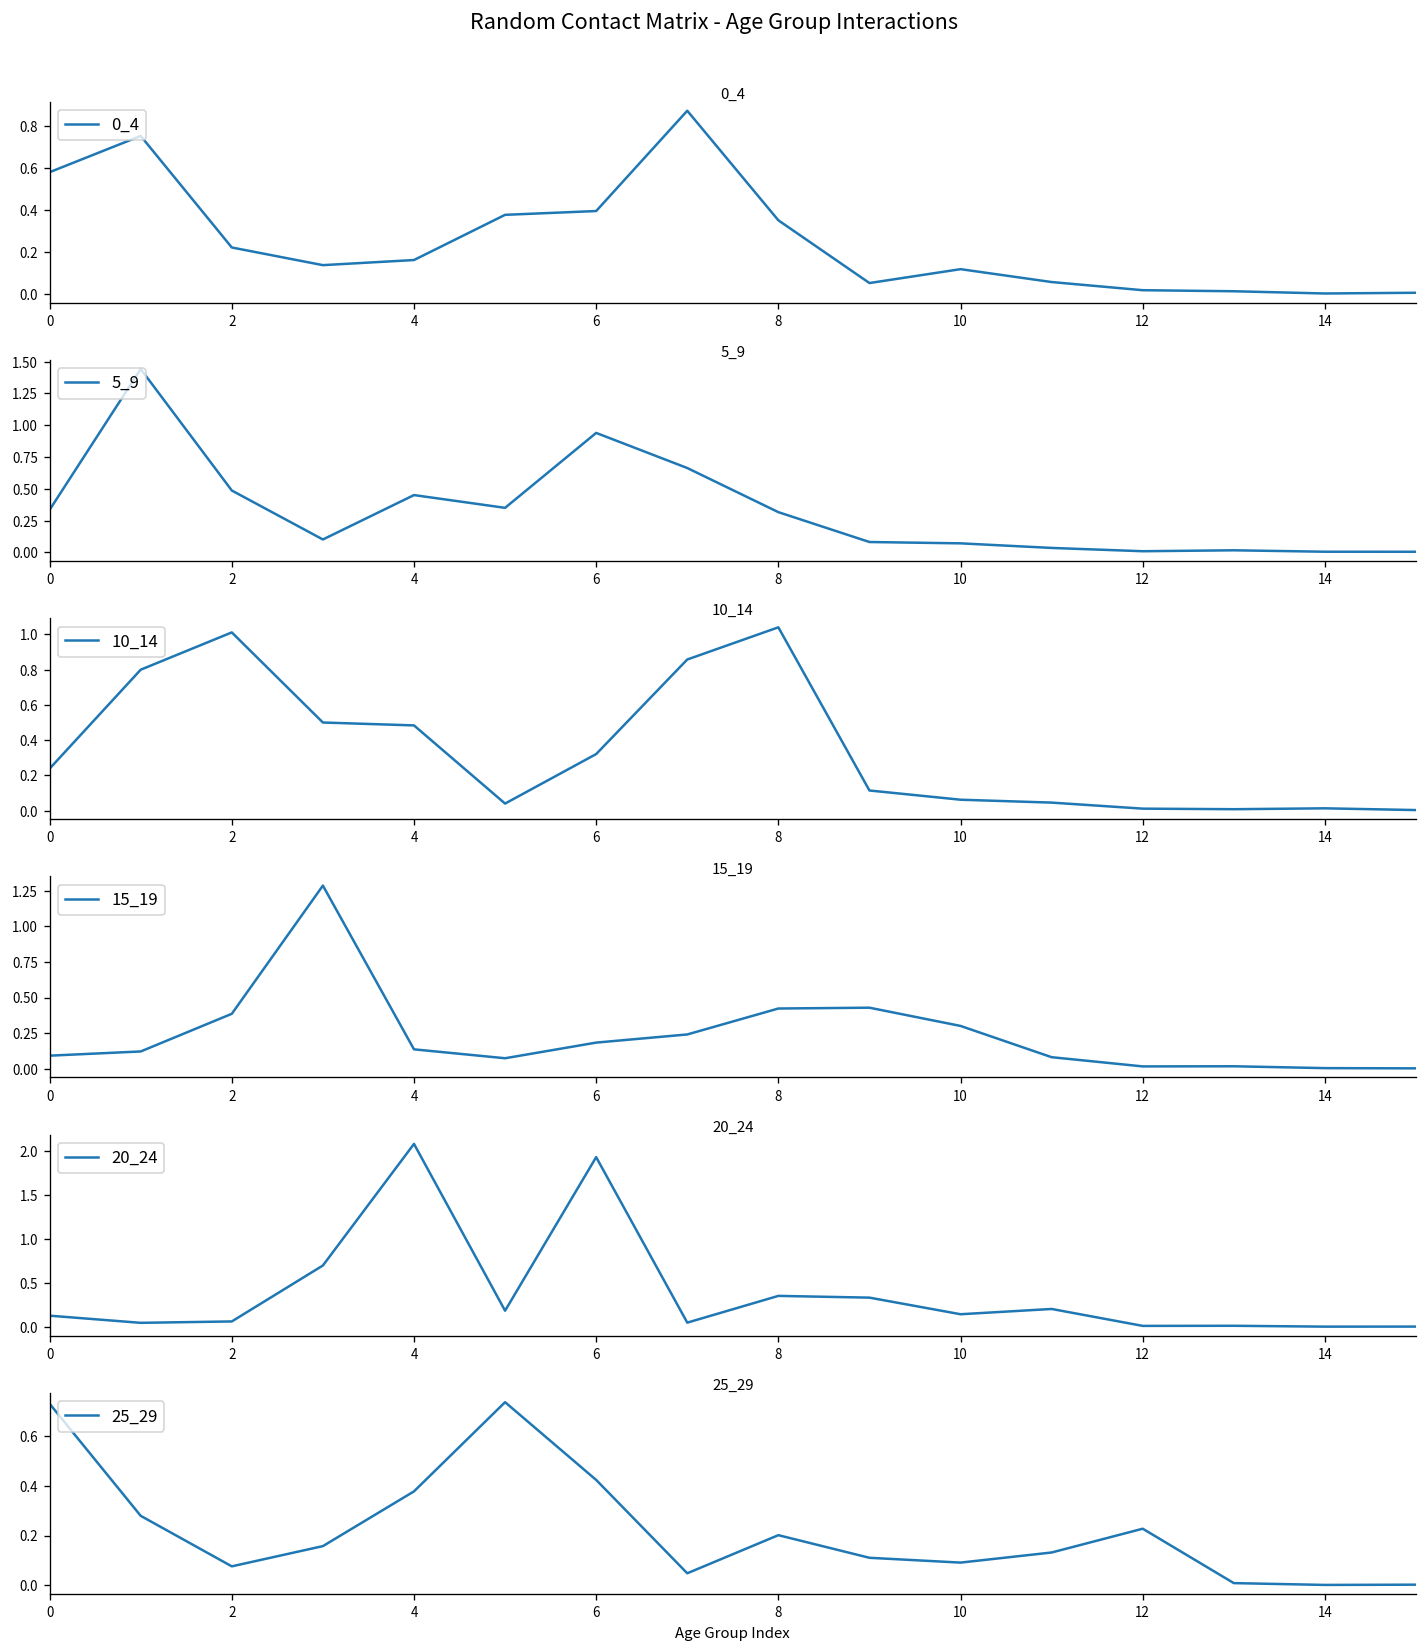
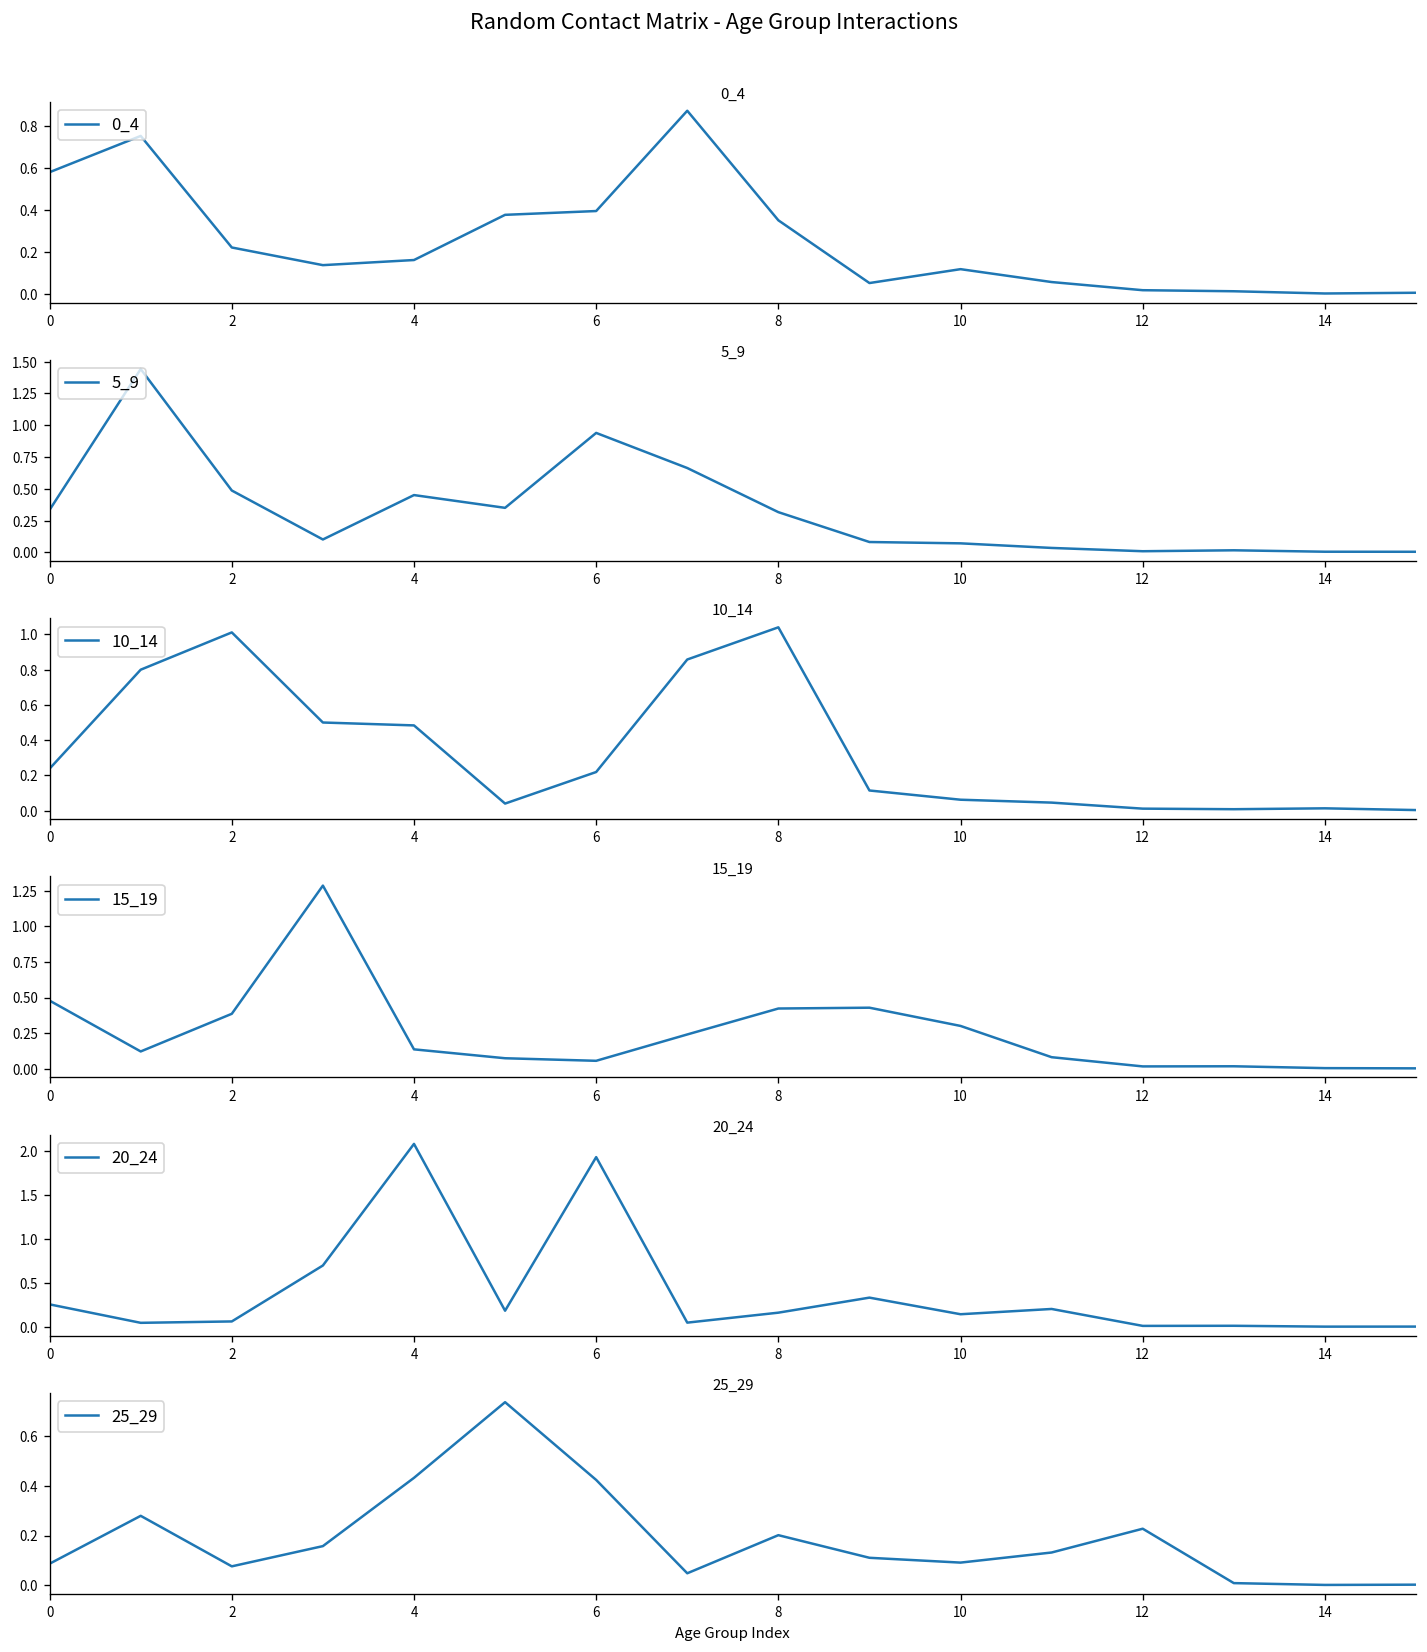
10_14, 6: 0.32 -> 0.22
15_19, 0: 0.09 -> 0.48
15_19, 6: 0.18 -> 0.06
20_24, 0: 0.1 -> 0.3
20_24, 8: 0.4 -> 0.2
25_29, 0: 0.73 -> 0.09
25_29, 4: 0.38 -> 0.43
